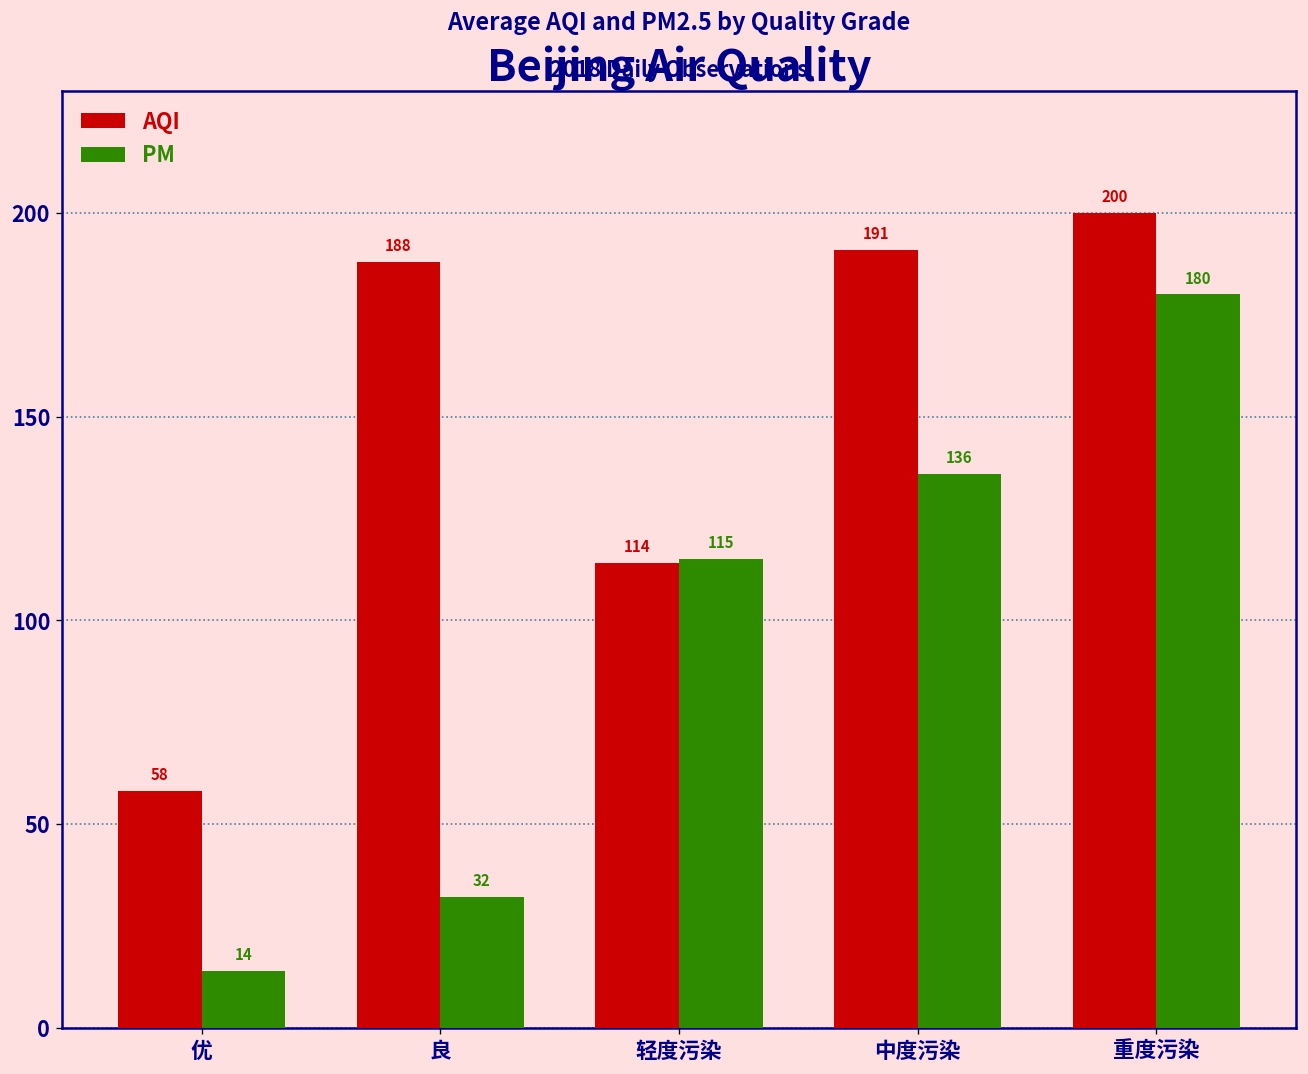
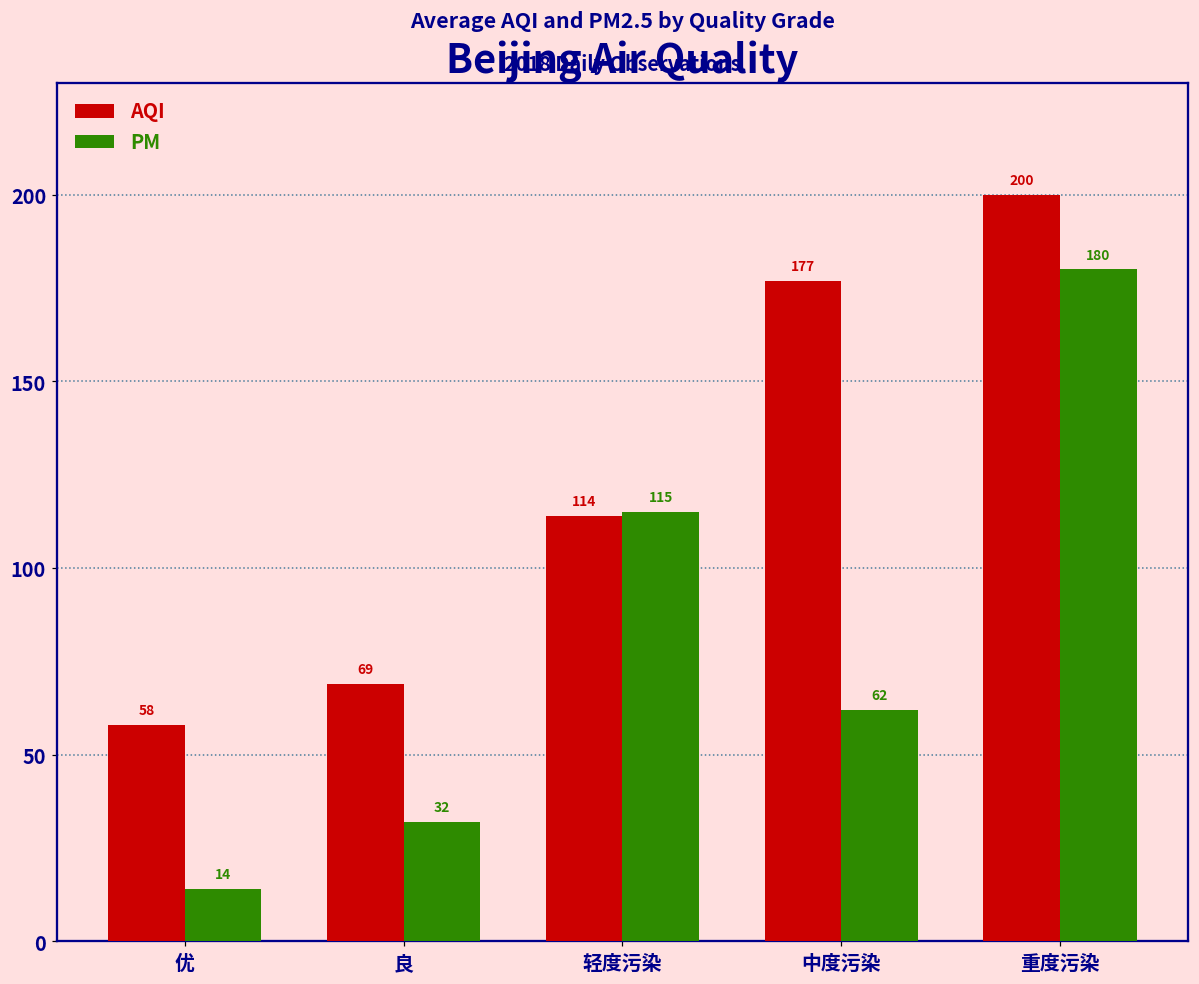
AQI, 良: 188 -> 69
AQI, 中度污染: 191 -> 177
PM, 中度污染: 136 -> 62
